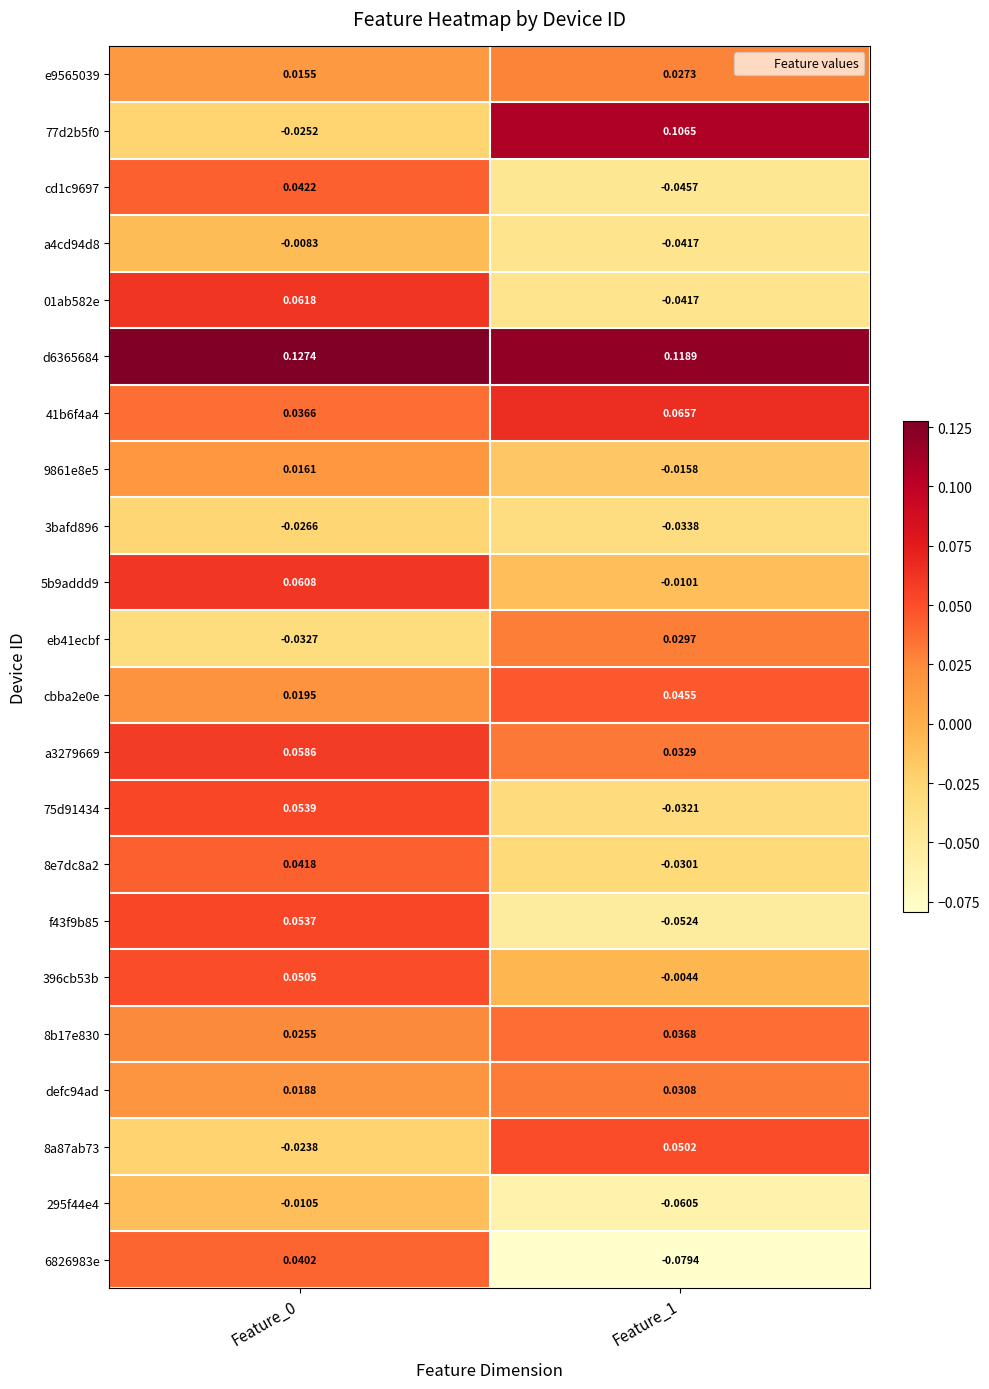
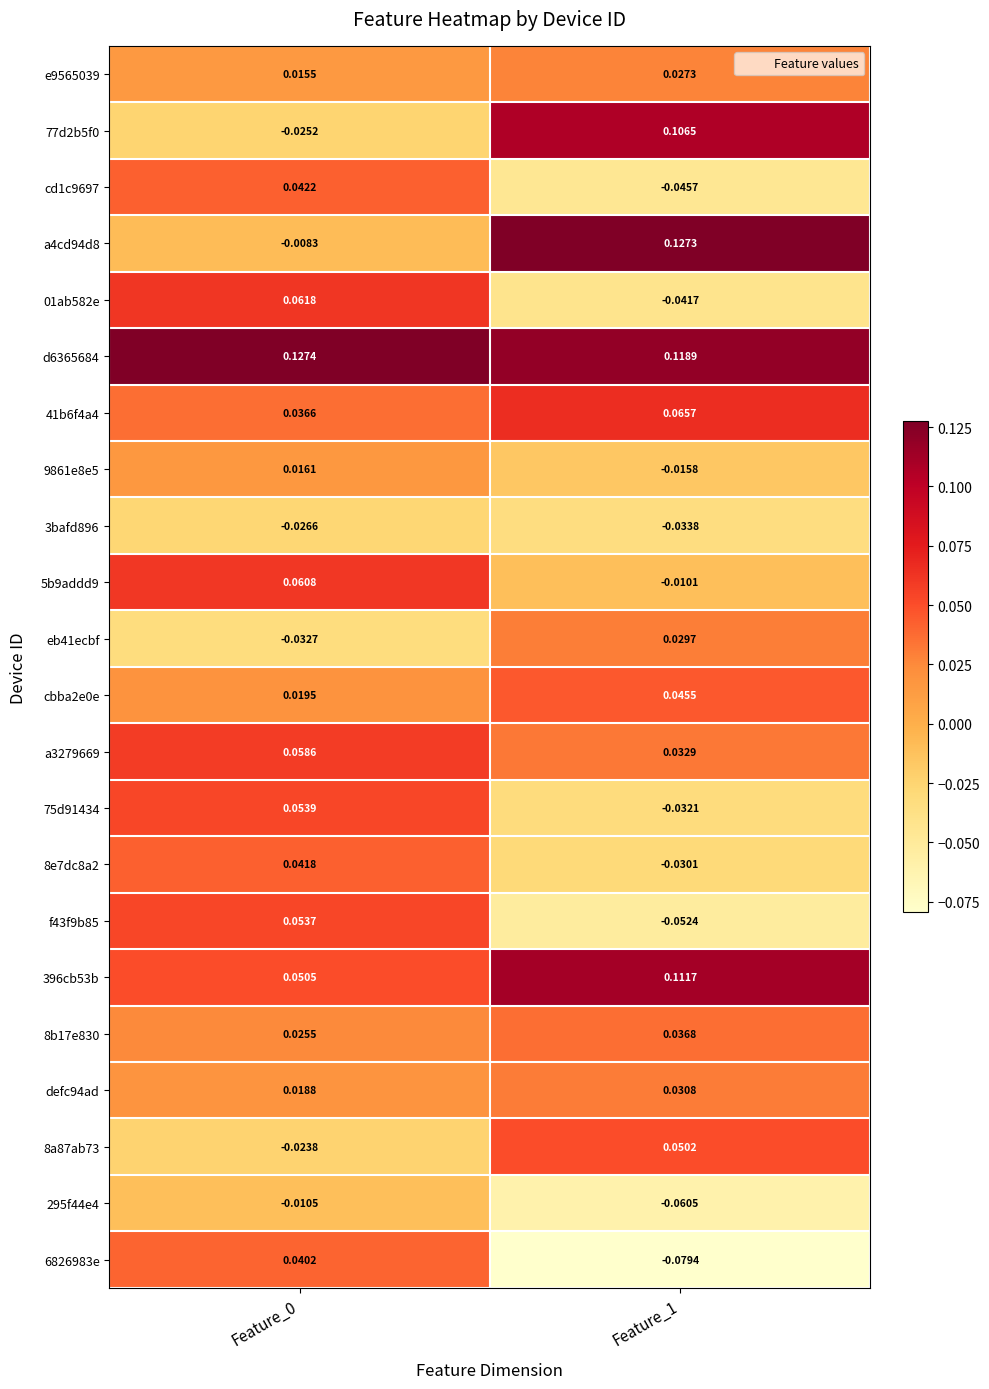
a4cd94d8, Feature_1: -0.0417 -> 0.1273
396cb53b, Feature_1: -0.0044 -> 0.1117
